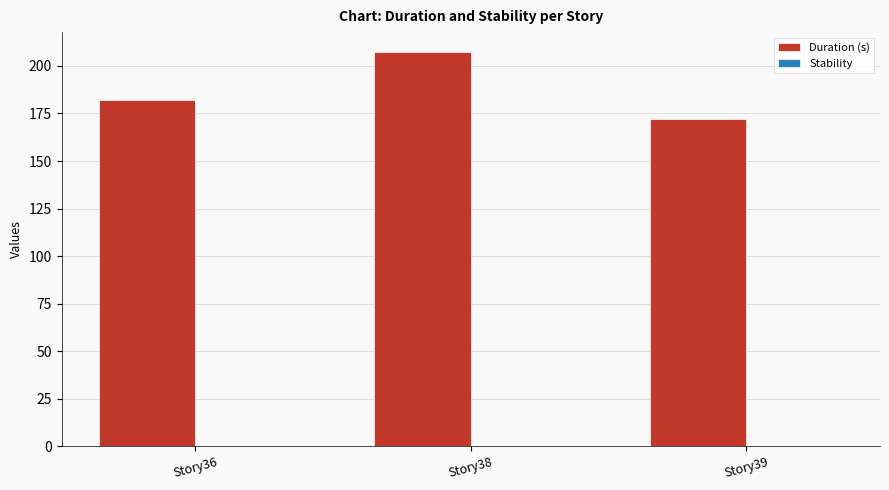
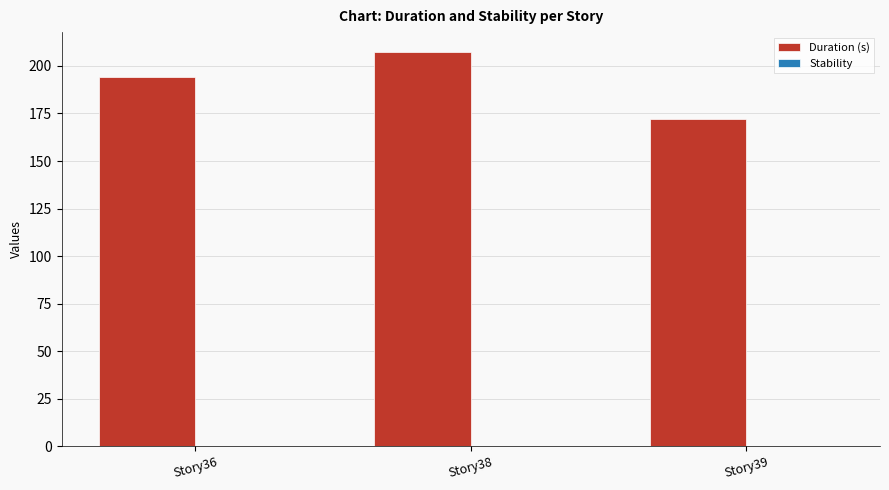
Duration (s), Story36: 182 -> 194
